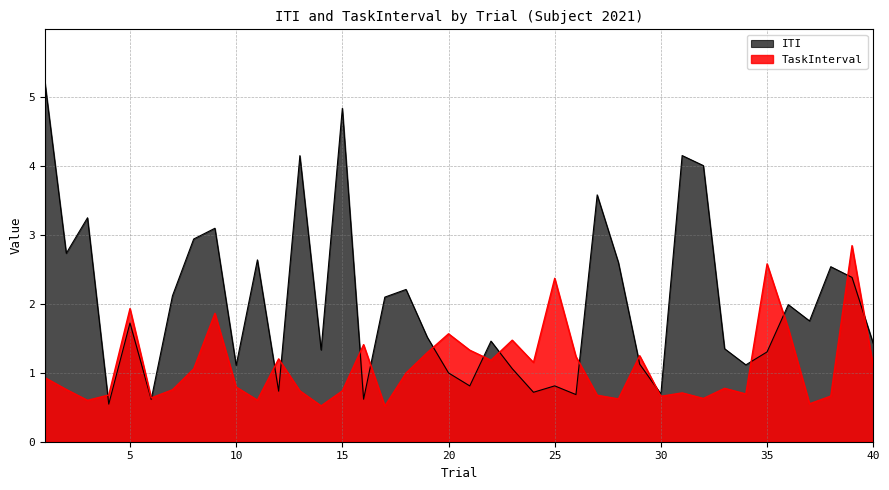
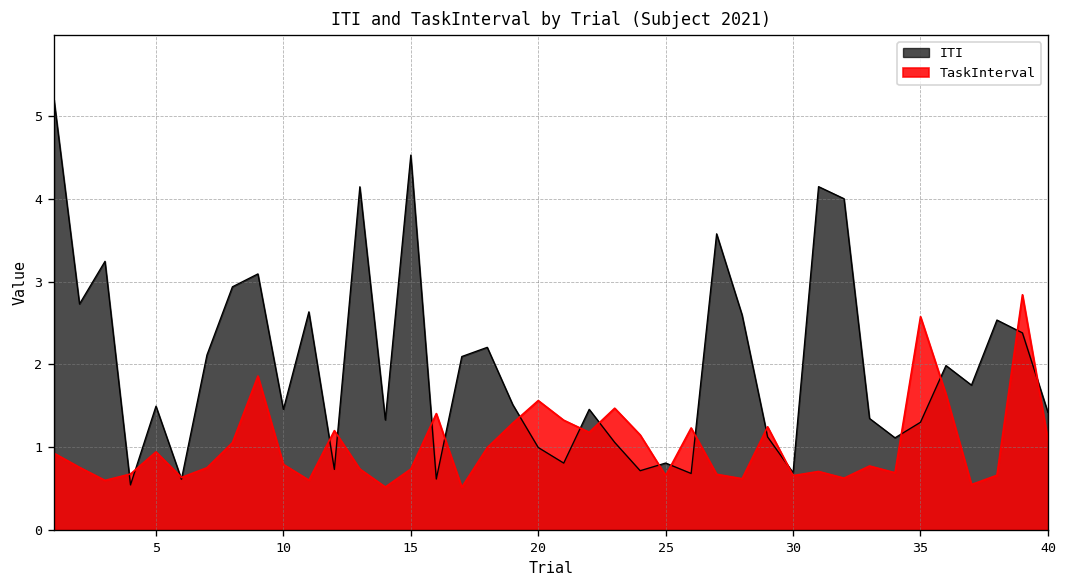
ITI, 5: 1.7 -> 1.5
TaskInterval, 5: 1.9 -> 0.9
ITI, 10: 1.1 -> 1.5
ITI, 15: 4.8 -> 4.5
TaskInterval, 25: 2.4 -> 0.7
